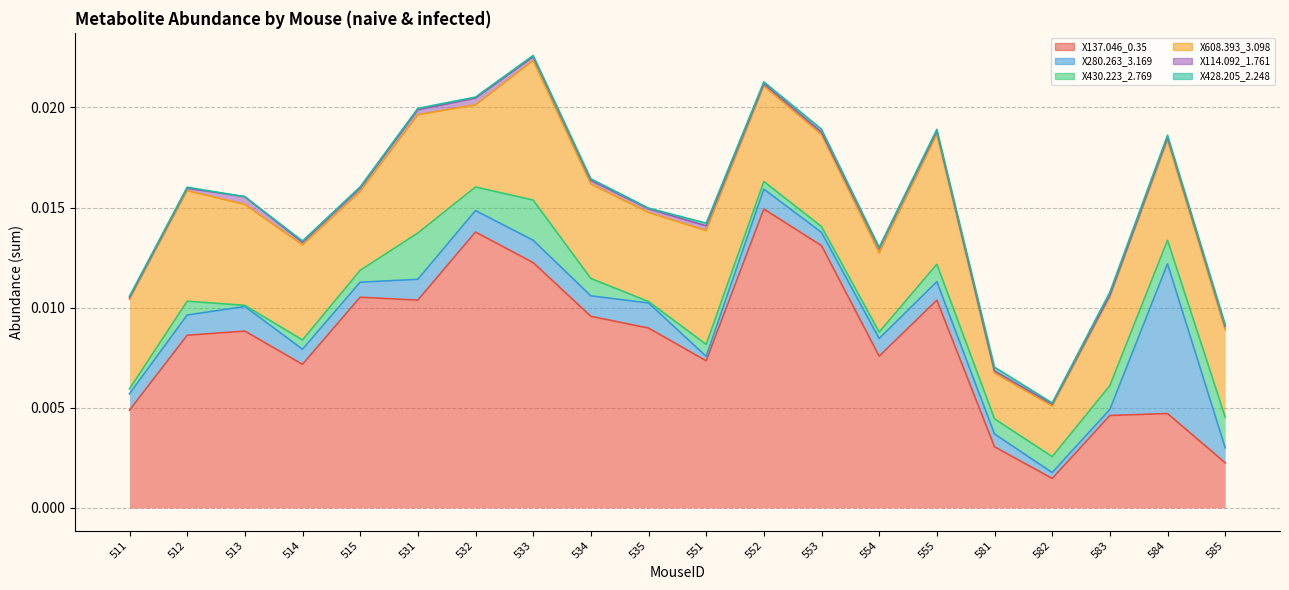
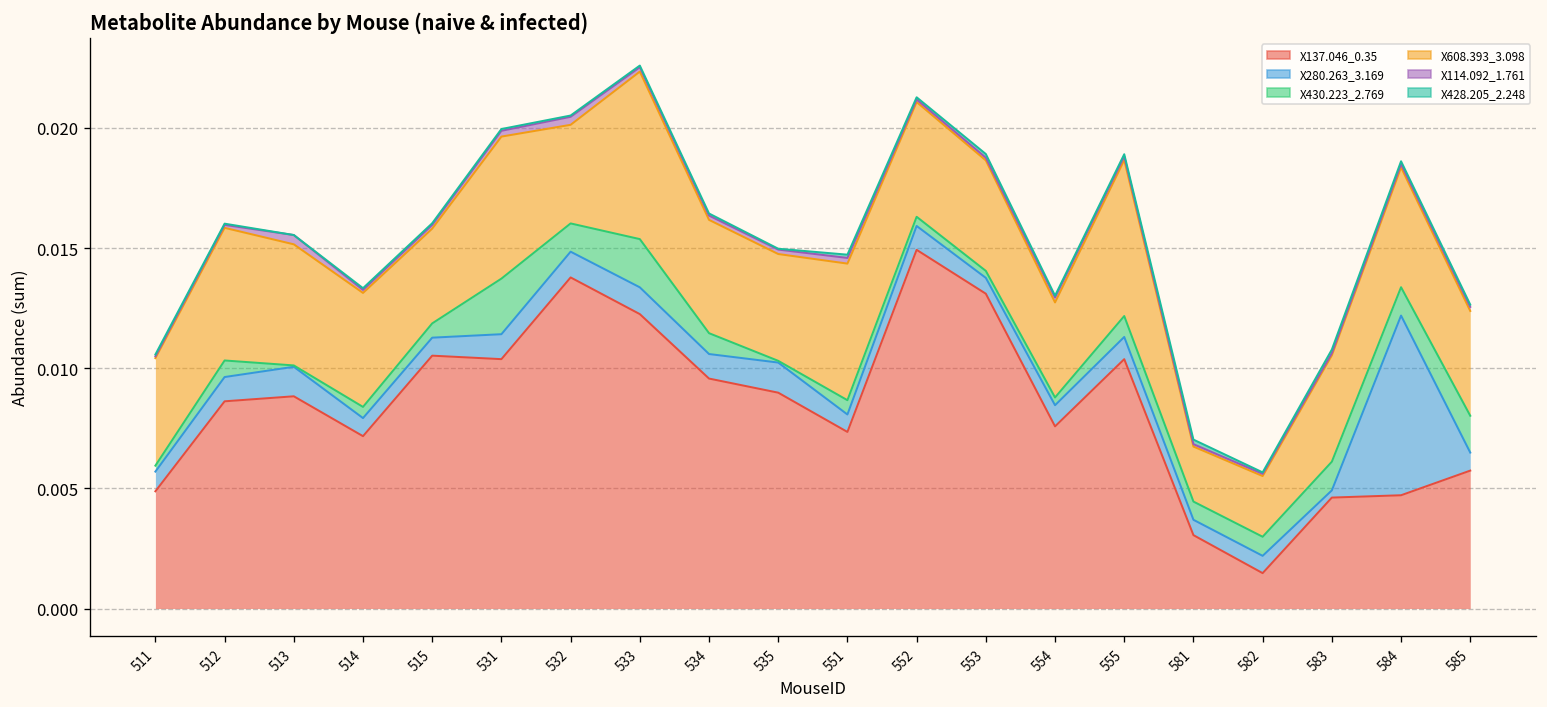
X280.263_3.169, 551: 0.0002 -> 0.0007
X280.263_3.169, 582: 0.0003 -> 0.0007
X137.046_0.35, 585: 0.0023 -> 0.0057
